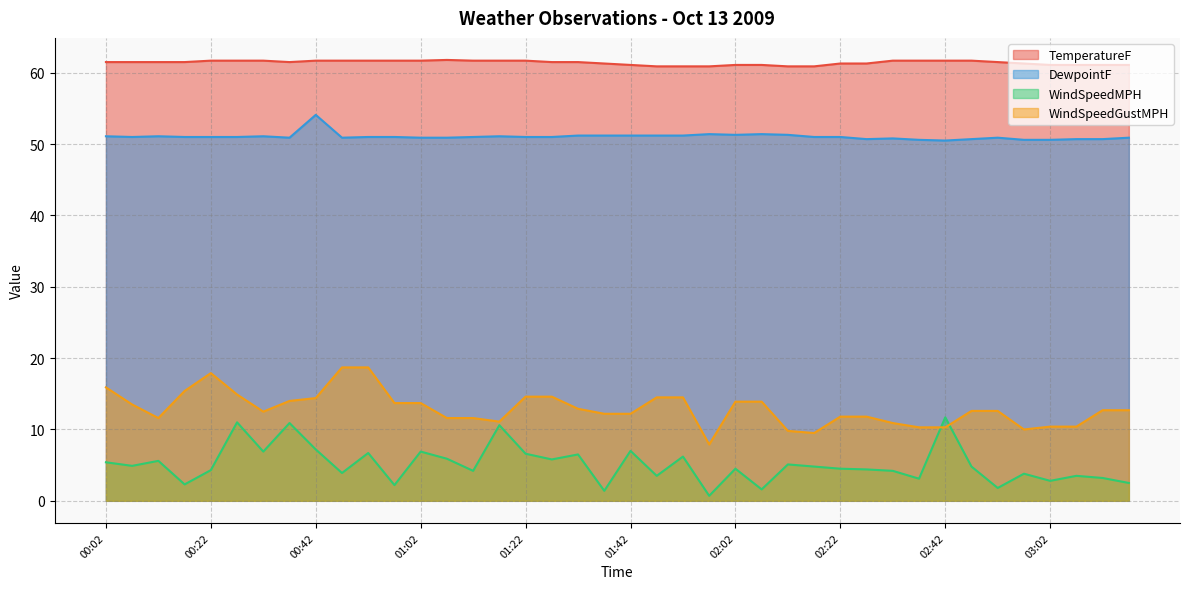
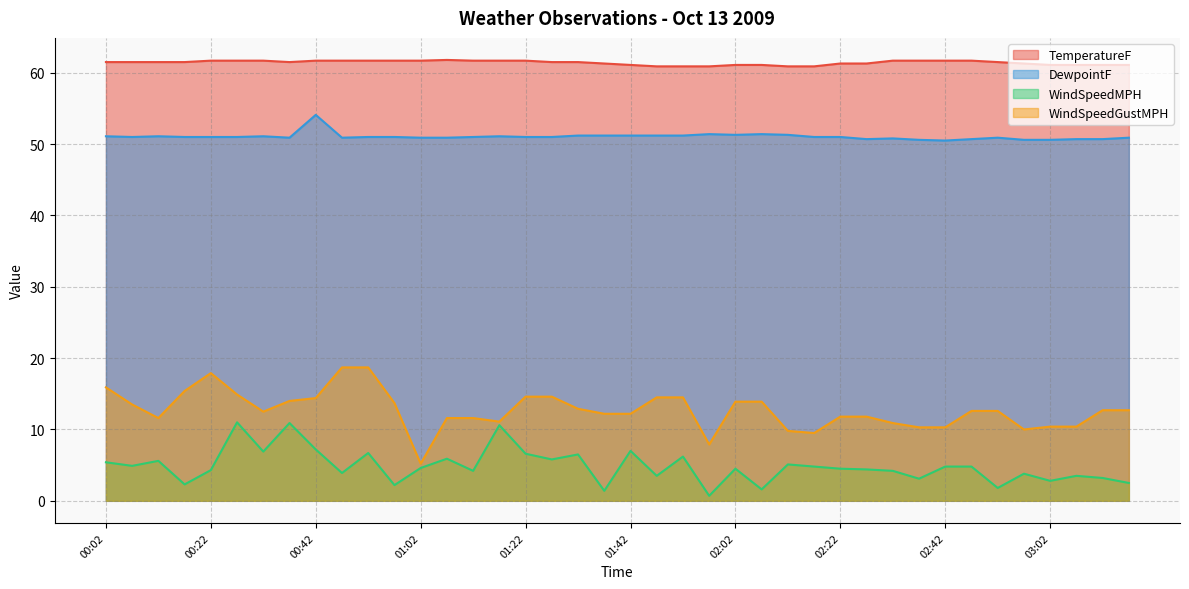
WindSpeedMPH, 01:02: 7 -> 5
WindSpeedGustMPH, 01:02: 14 -> 5
WindSpeedMPH, 02:42: 12 -> 5
